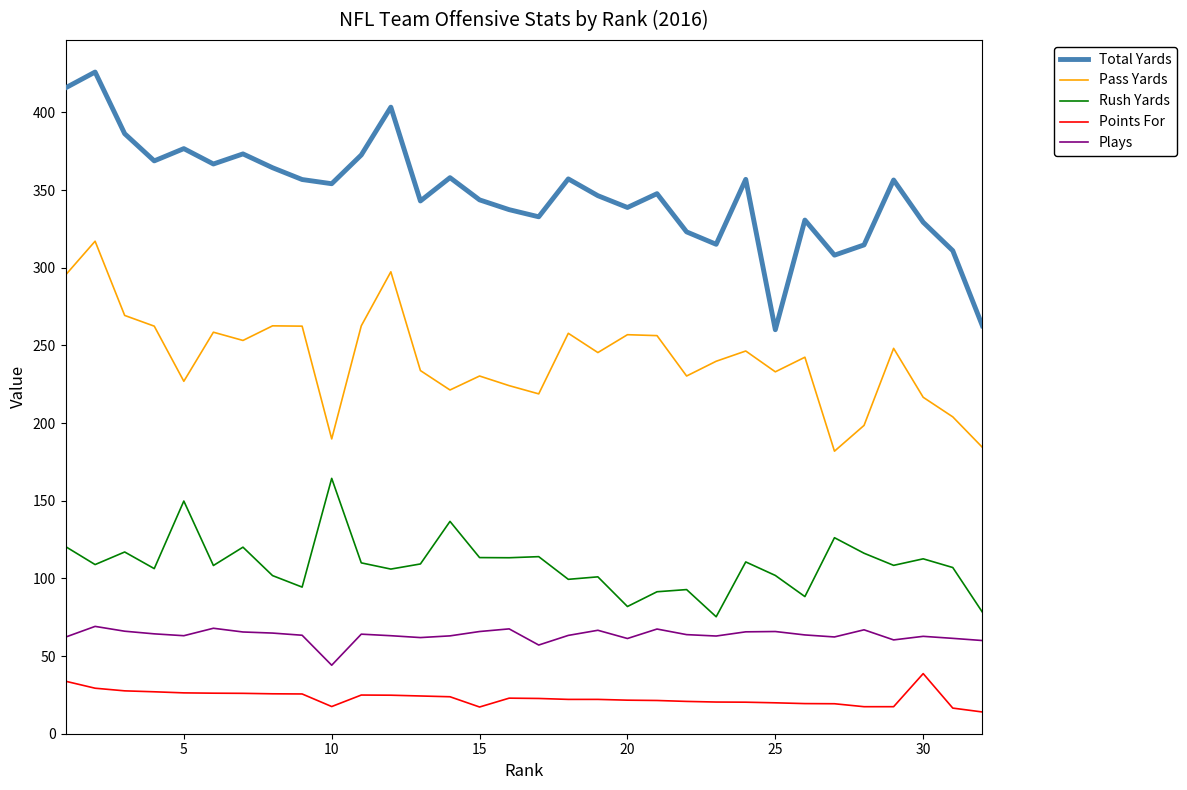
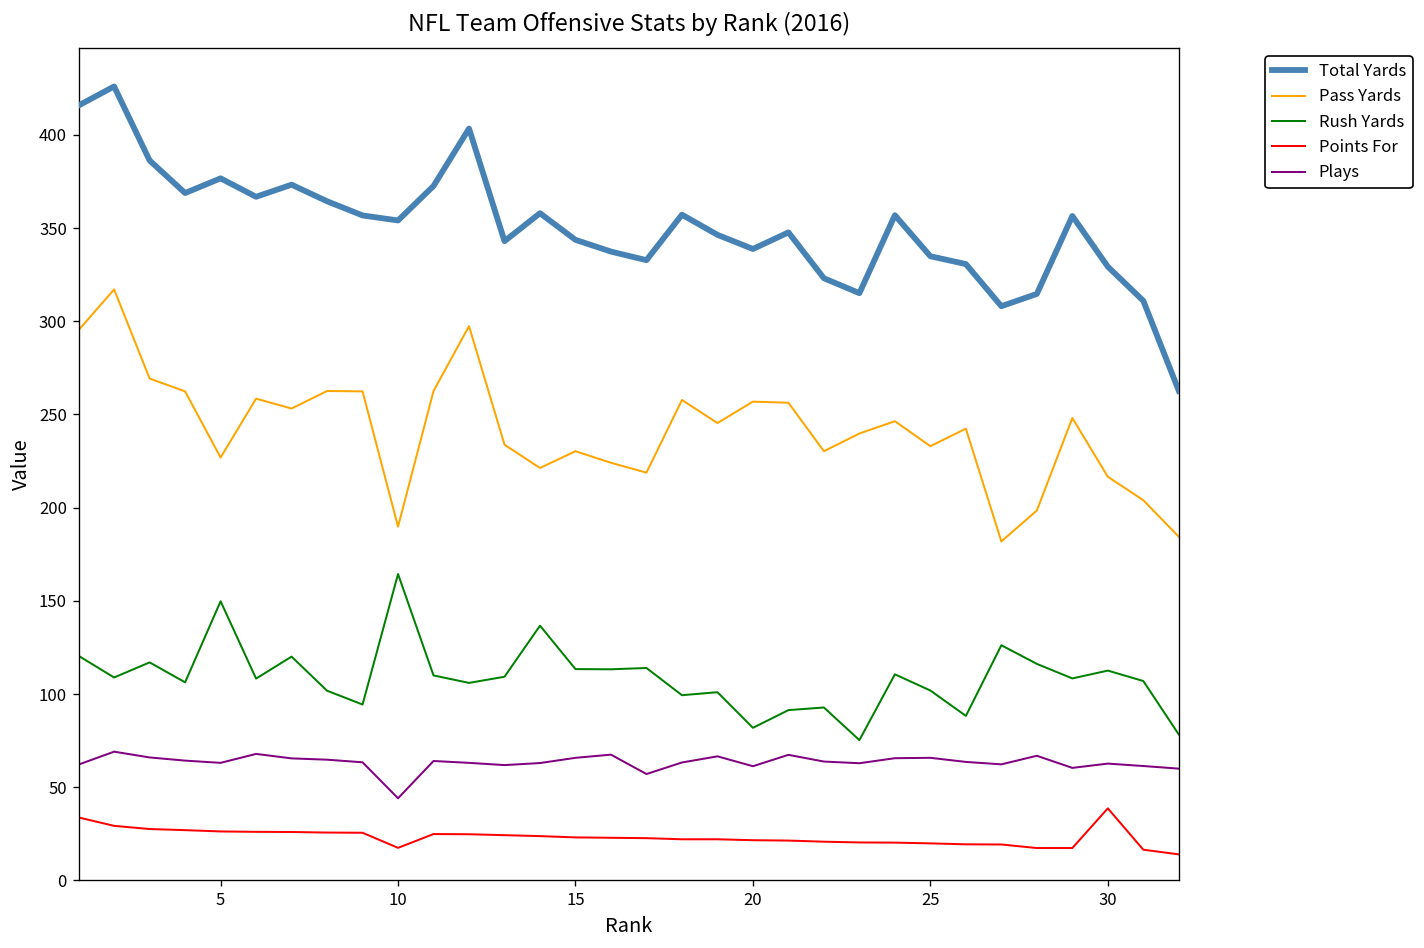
Points For, 15: 17 -> 23
Total Yards, 25: 260 -> 335
